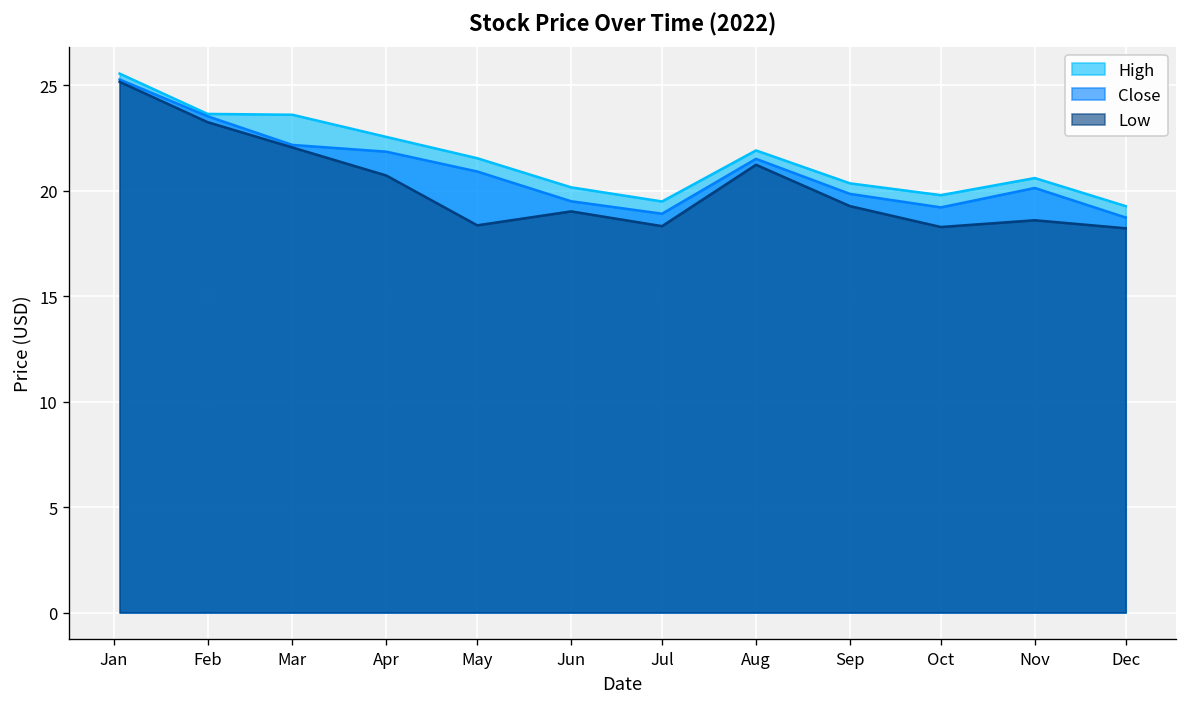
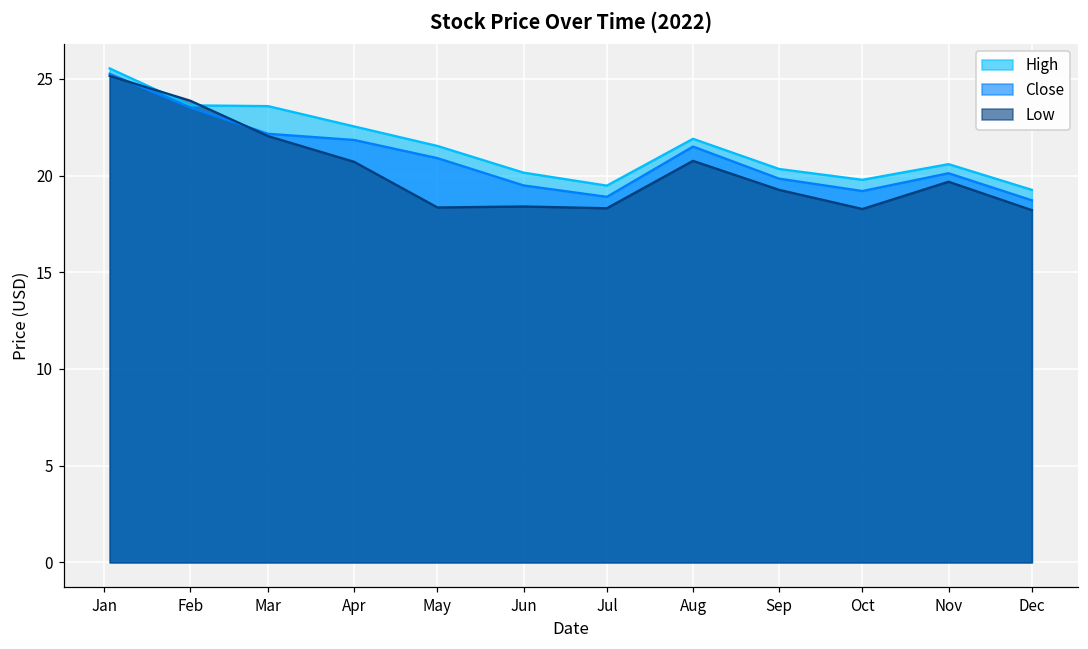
Low, Feb: 23.2 -> 23.9
Low, Jun: 19.0 -> 18.4
Low, Aug: 21.2 -> 20.8
Low, Nov: 18.6 -> 19.7
